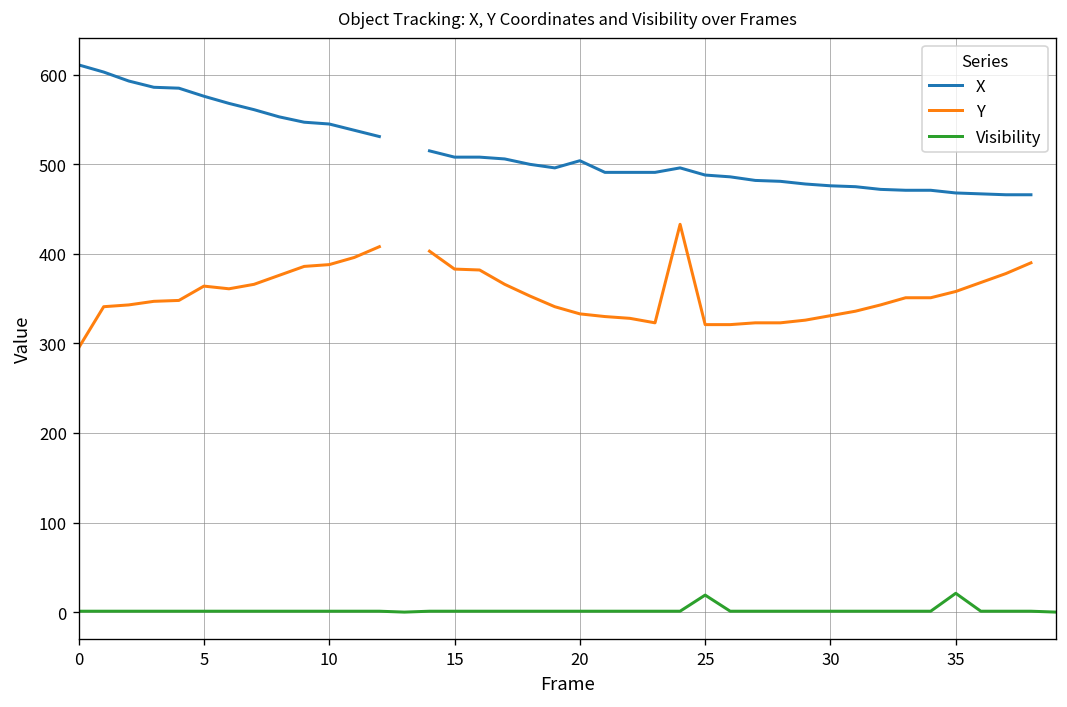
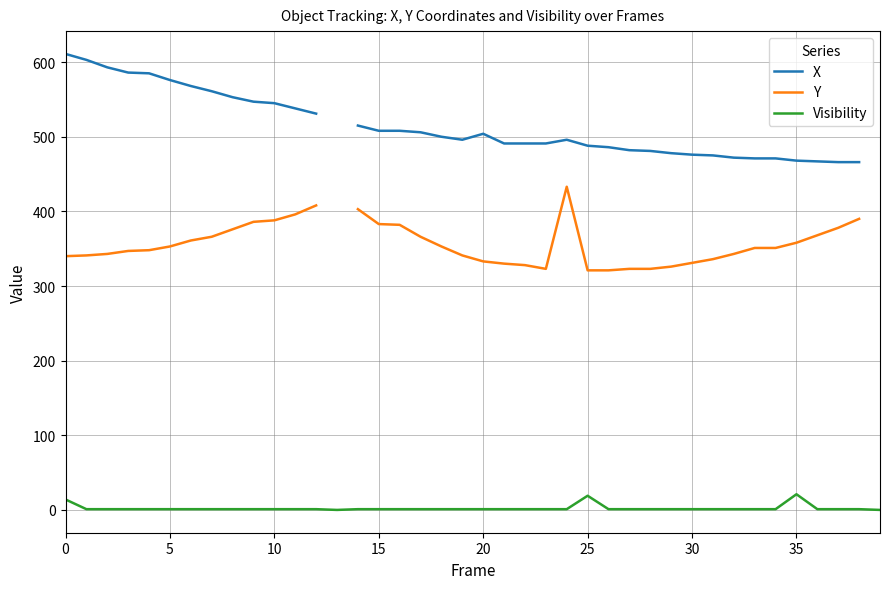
Y, 0: 300 -> 340
Visibility, 0: 0 -> 10
Y, 5: 360 -> 350
